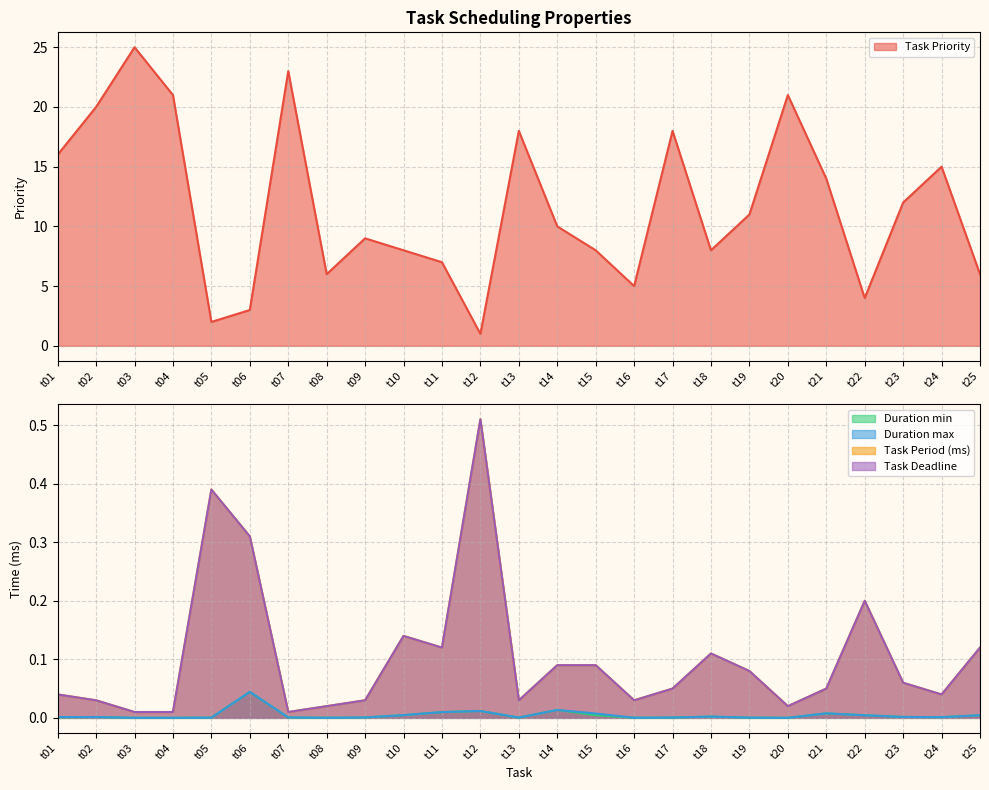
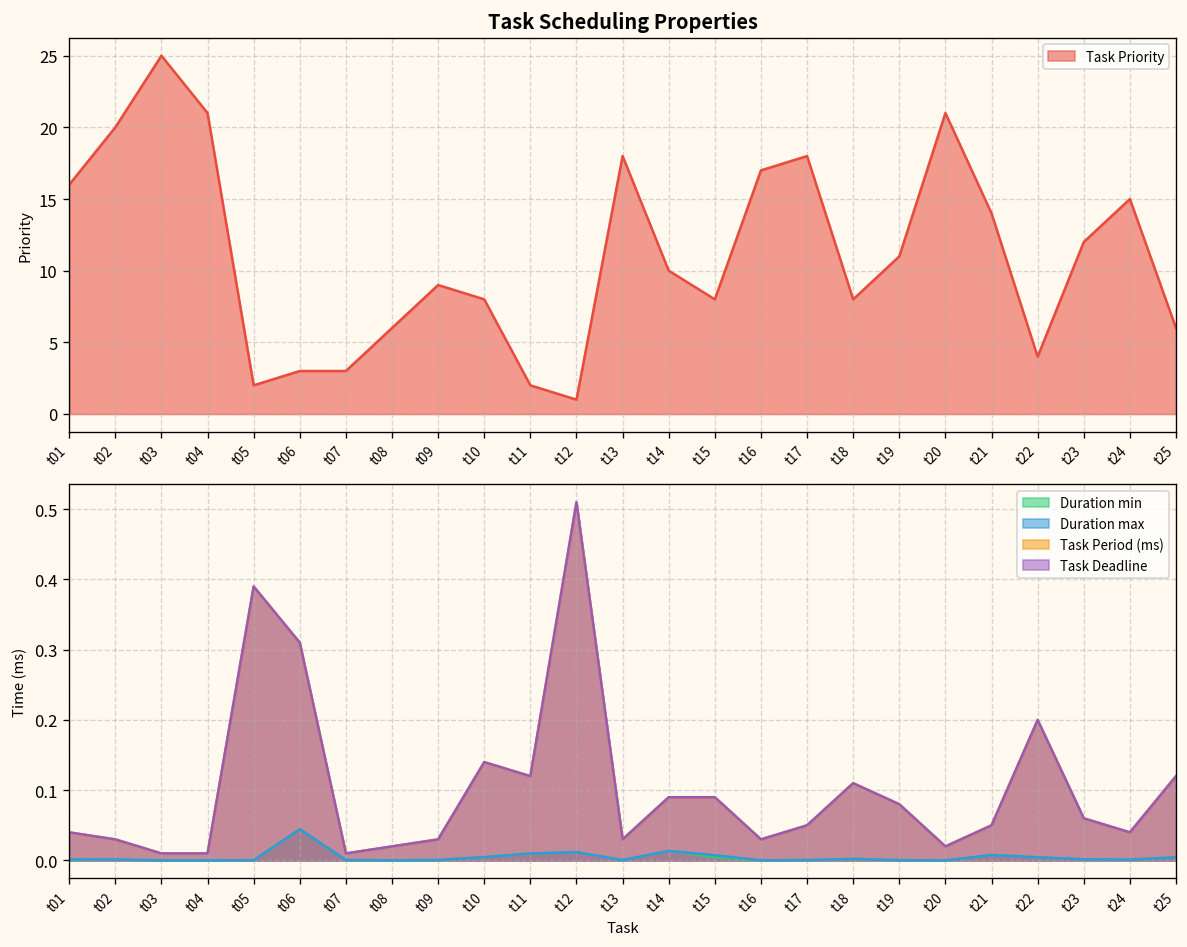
Task Scheduling Properties, t07: 23 -> 3
Task Scheduling Properties, t11: 7 -> 2
Task Scheduling Properties, t16: 5 -> 17
